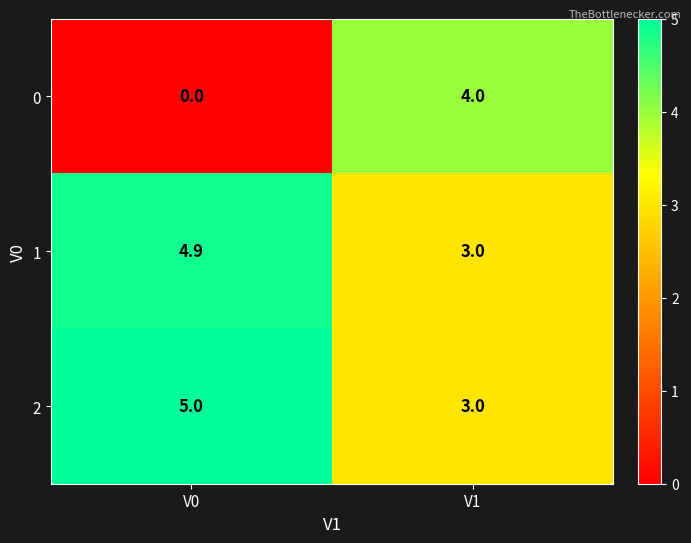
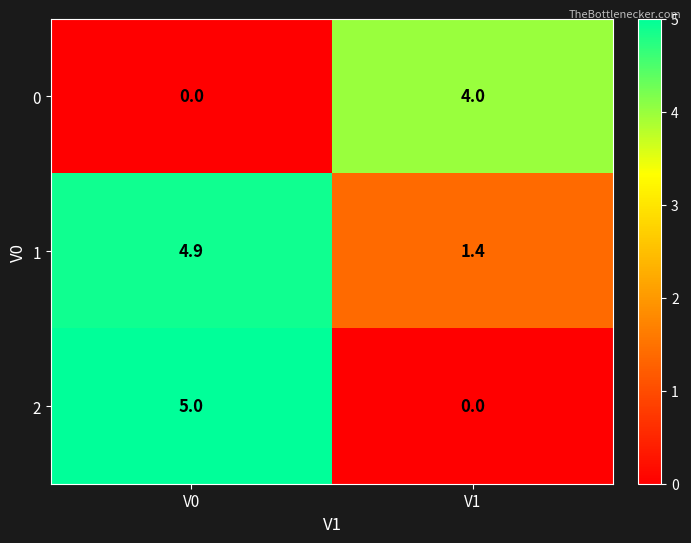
1, V1: 3.0 -> 1.4
2, V1: 3.0 -> 0.0
